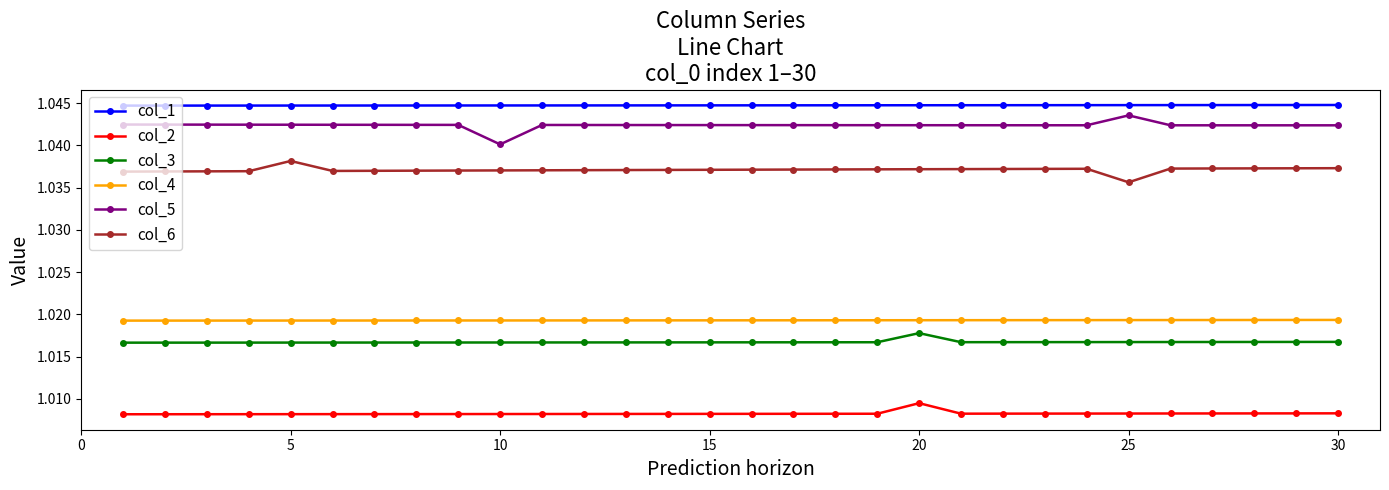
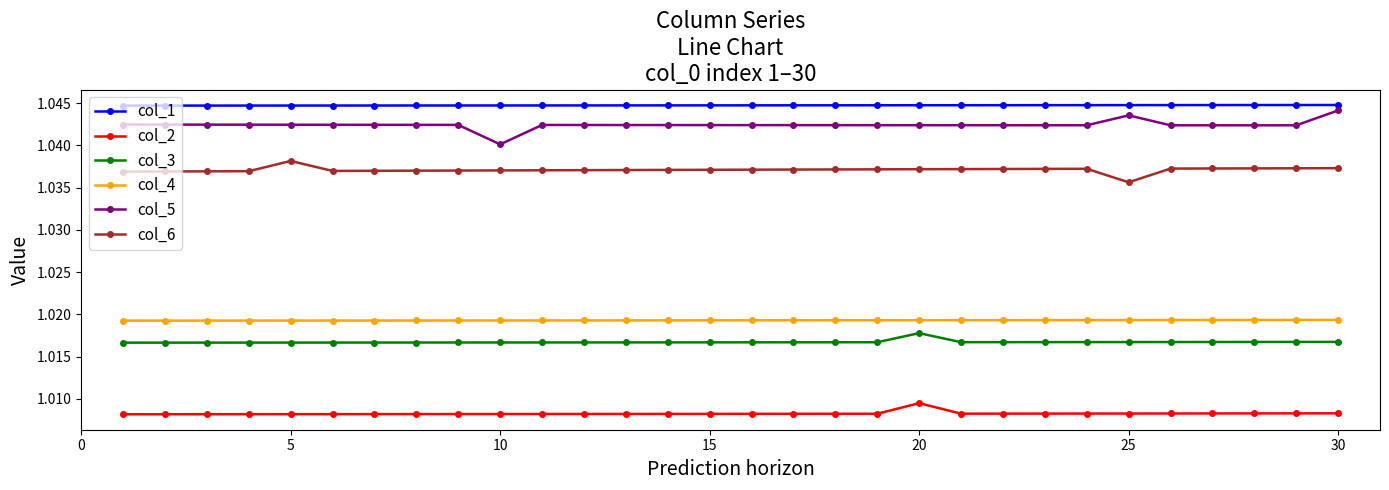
col_5, 30: 1.042 -> 1.044
